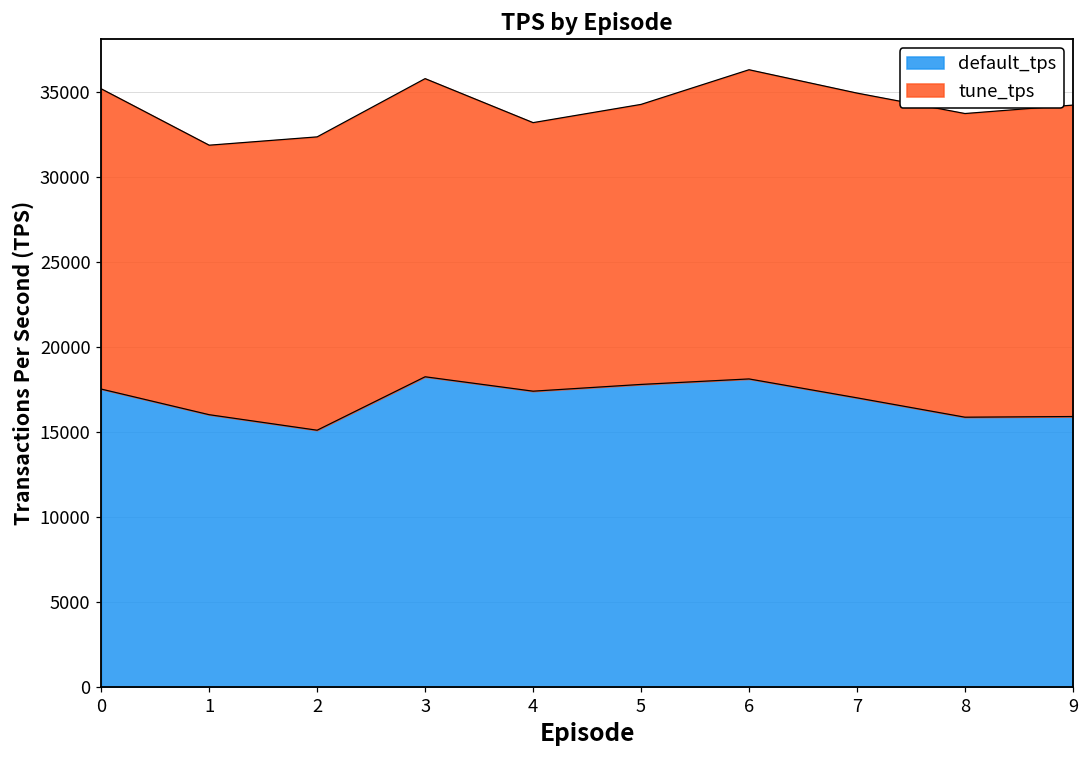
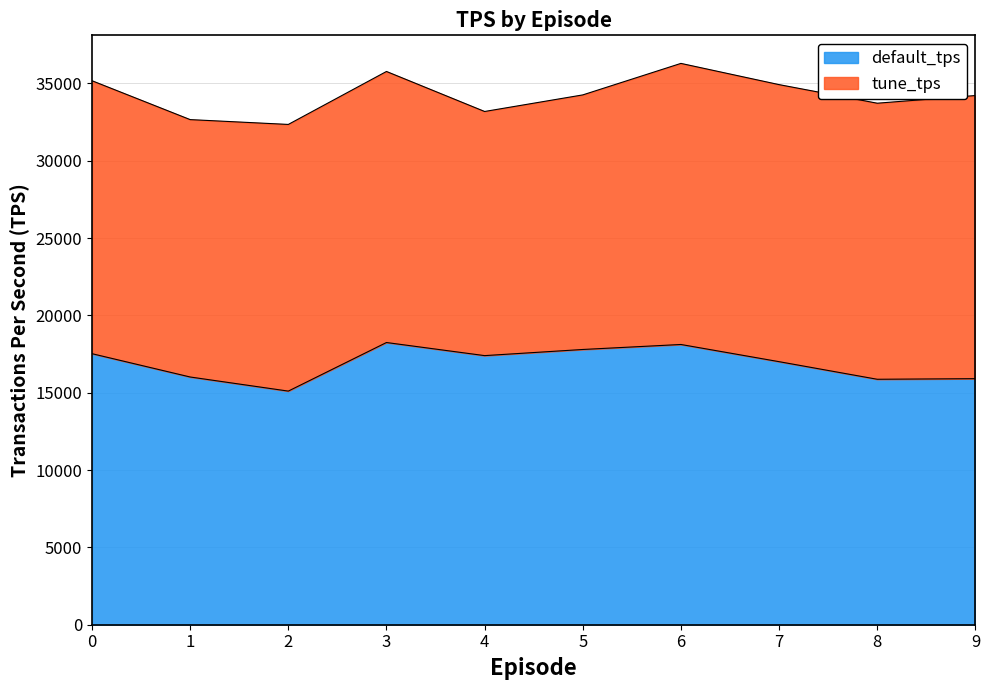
tune_tps, 1: 15800 -> 16600
